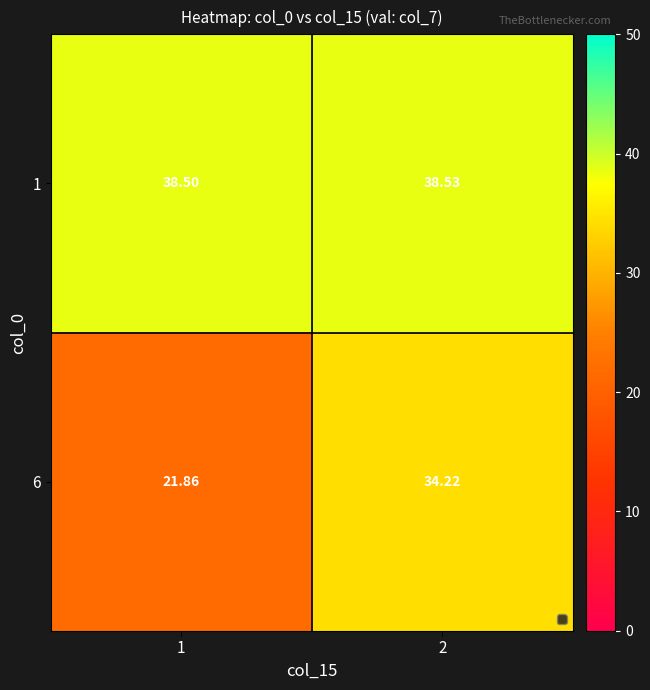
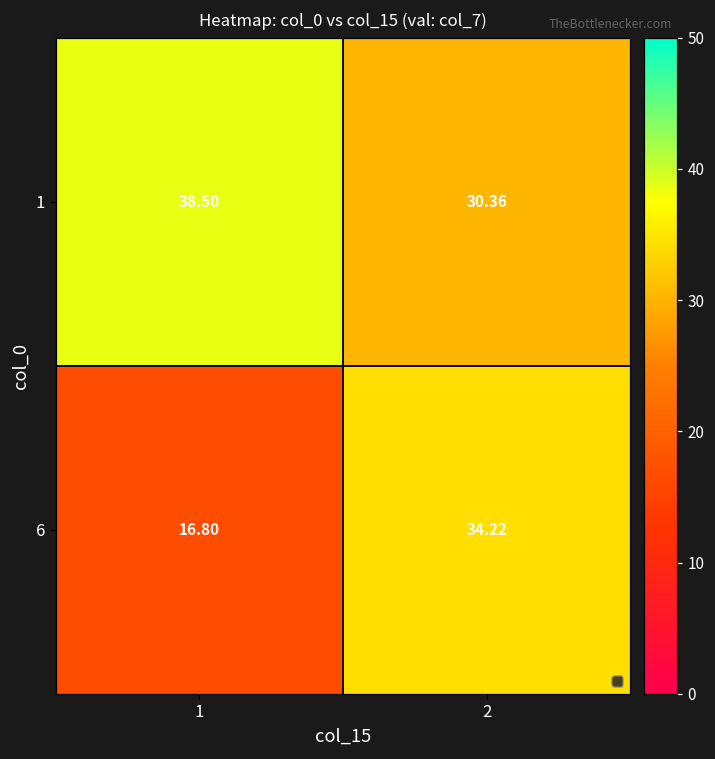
1, 2: 38.53 -> 30.36
6, 1: 21.86 -> 16.80
